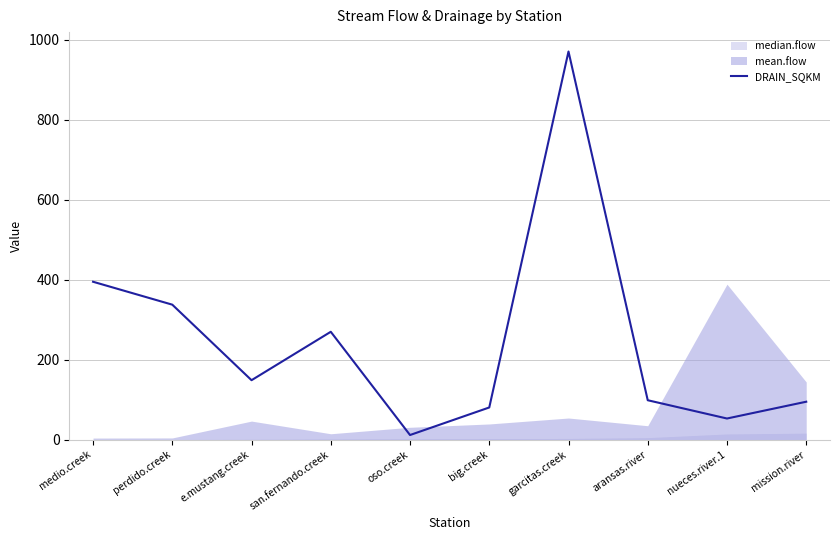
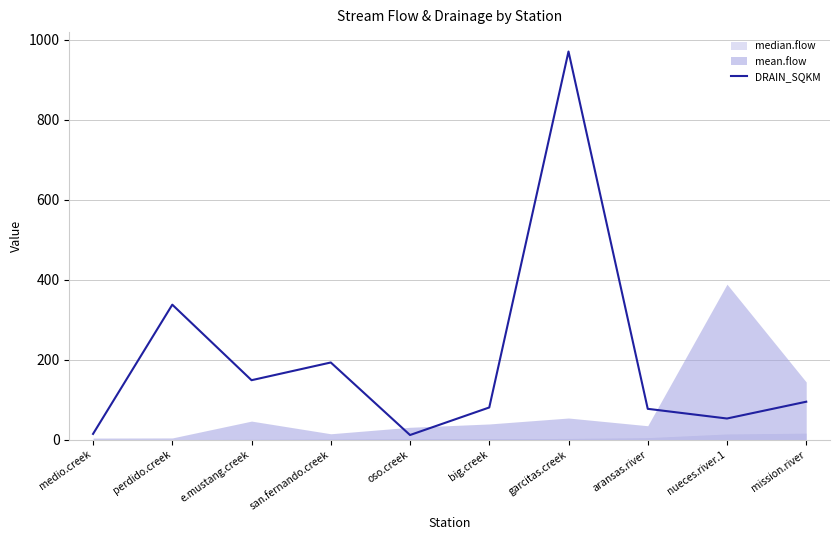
DRAIN_SQKM, medio.creek: 390 -> 10
DRAIN_SQKM, san.fernando.creek: 270 -> 190
DRAIN_SQKM, aransas.river: 100 -> 80
